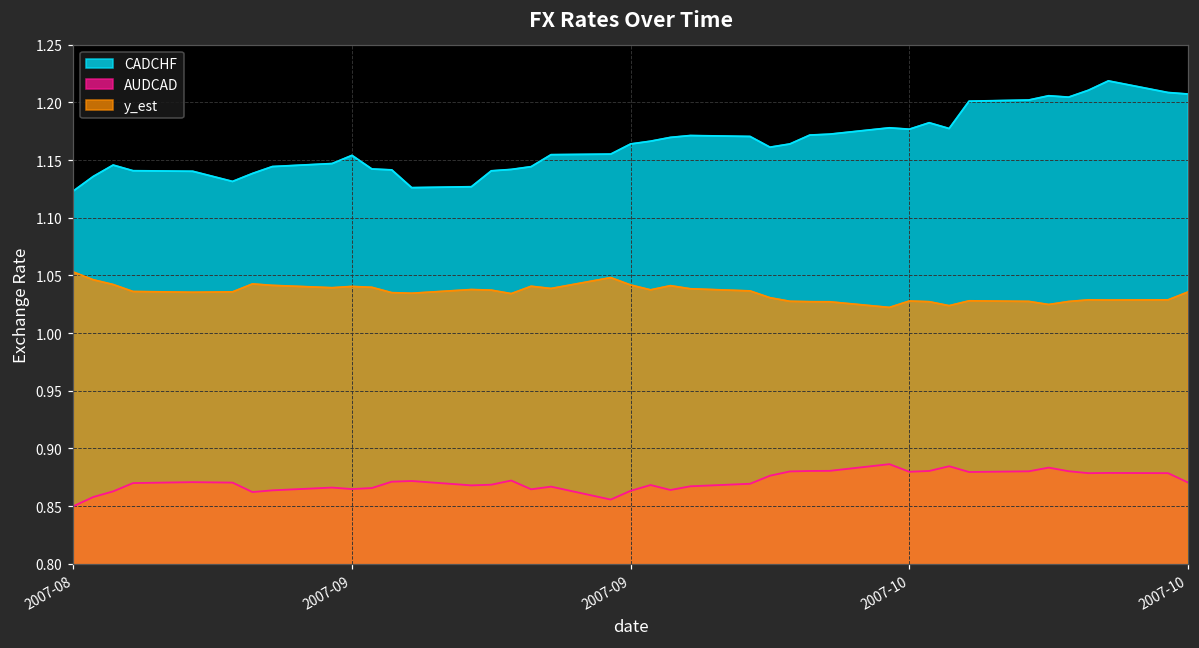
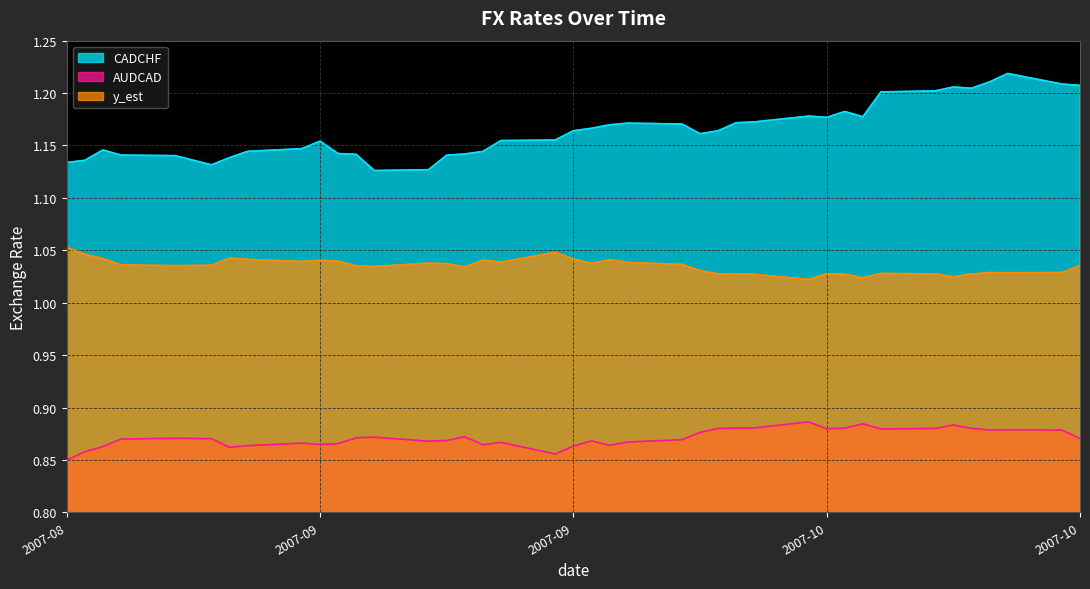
CADCHF, 2007-08: 1.123 -> 1.134
